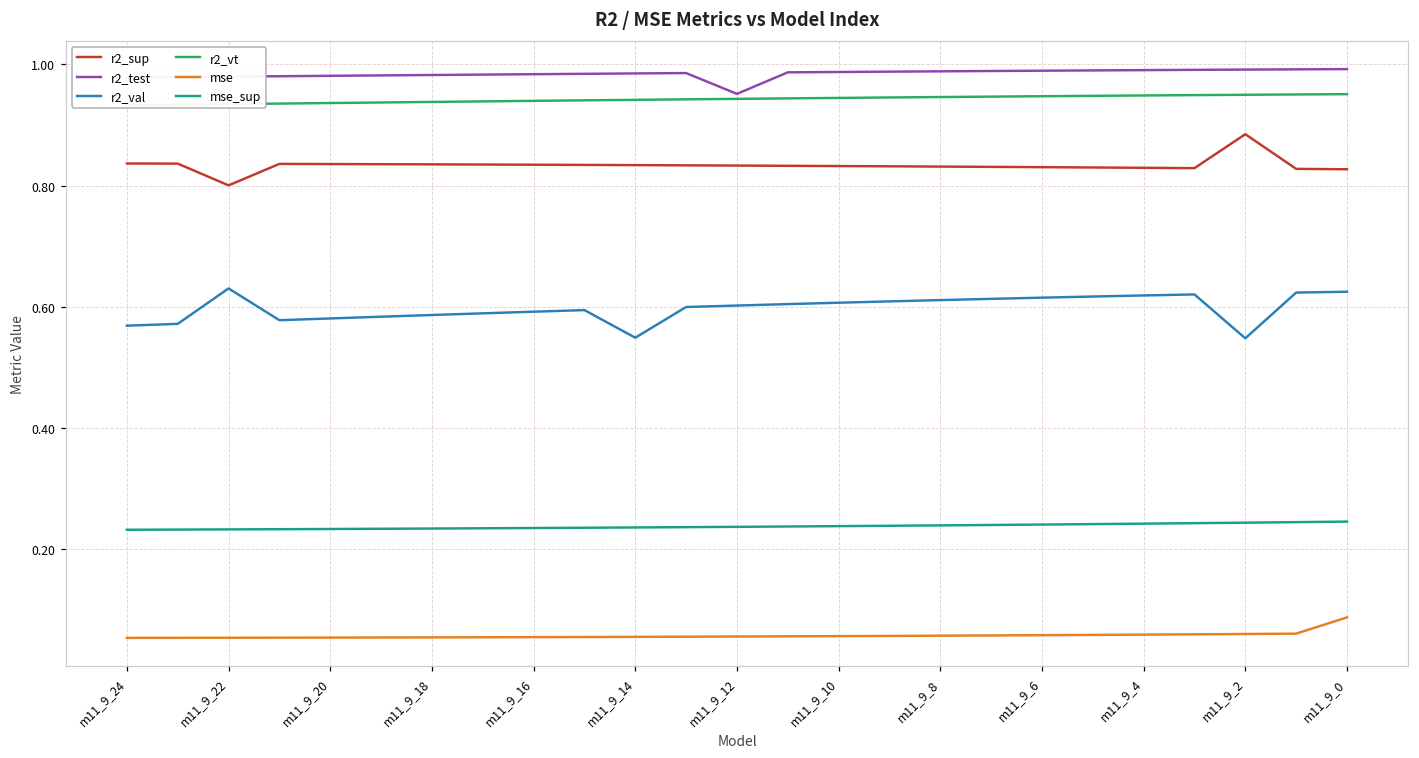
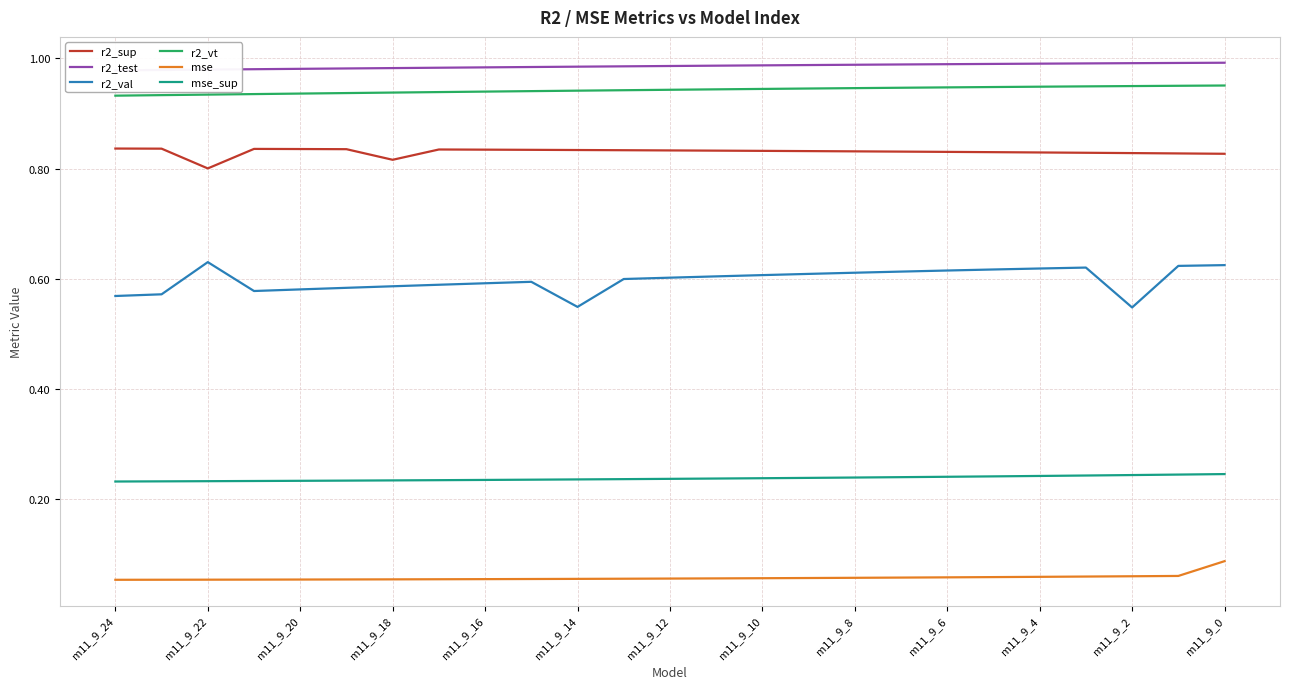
r2_sup, m11_9_18: 0.83 -> 0.82
r2_test, m11_9_12: 0.95 -> 0.99
r2_sup, m11_9_2: 0.88 -> 0.83
